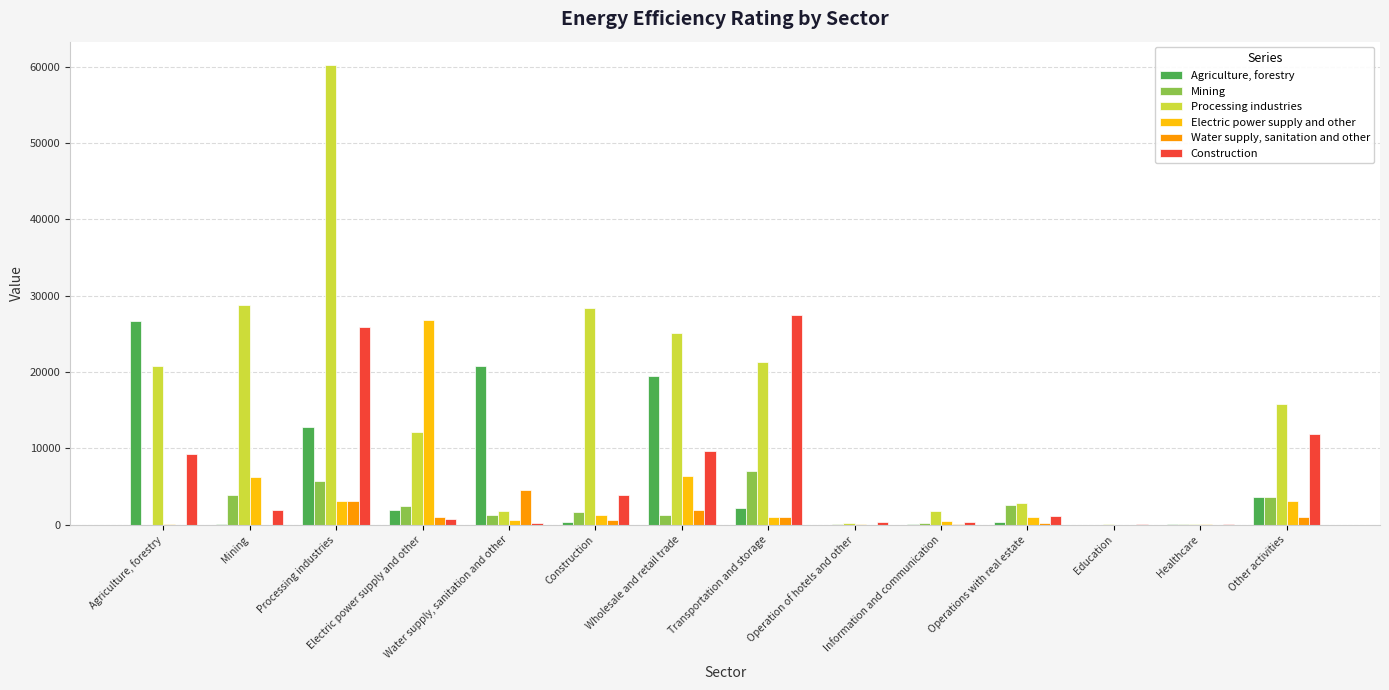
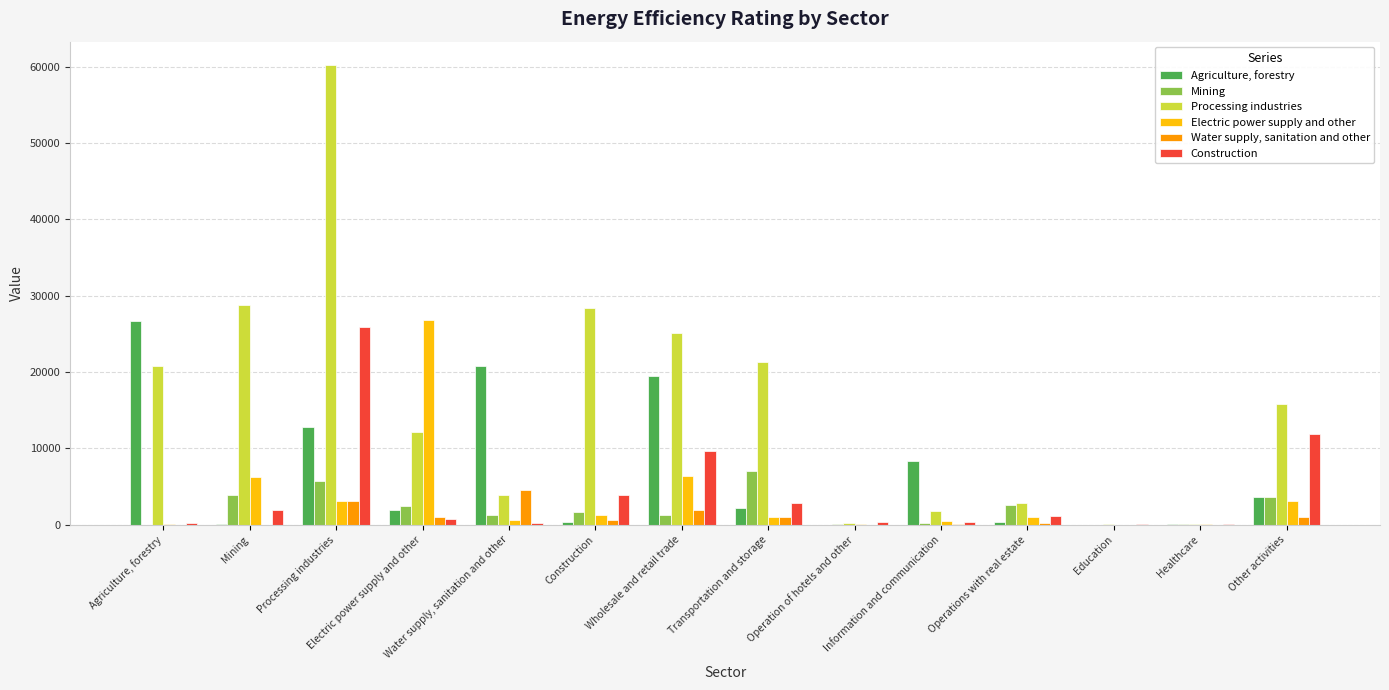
Construction, Agriculture, forestry: 9000 -> 0
Processing industries, Water supply, sanitation and other: 2000 -> 4000
Construction, Transportation and storage: 27000 -> 3000
Agriculture, forestry, Information and communication: 0 -> 8000
